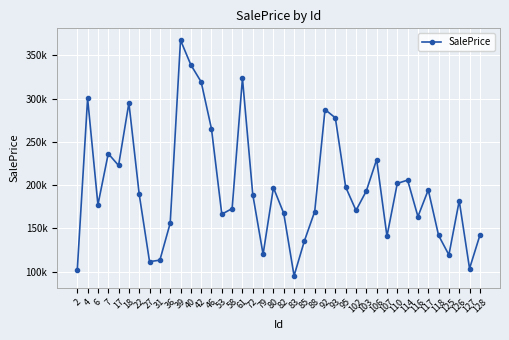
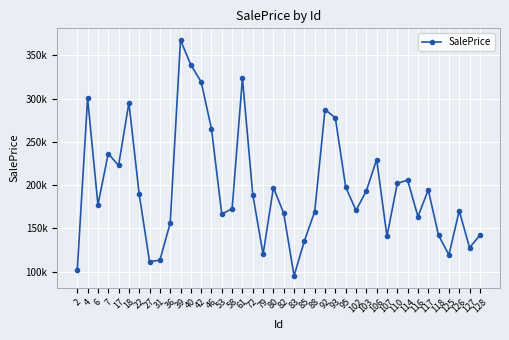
126: 180000 -> 170000
127: 100000 -> 130000
